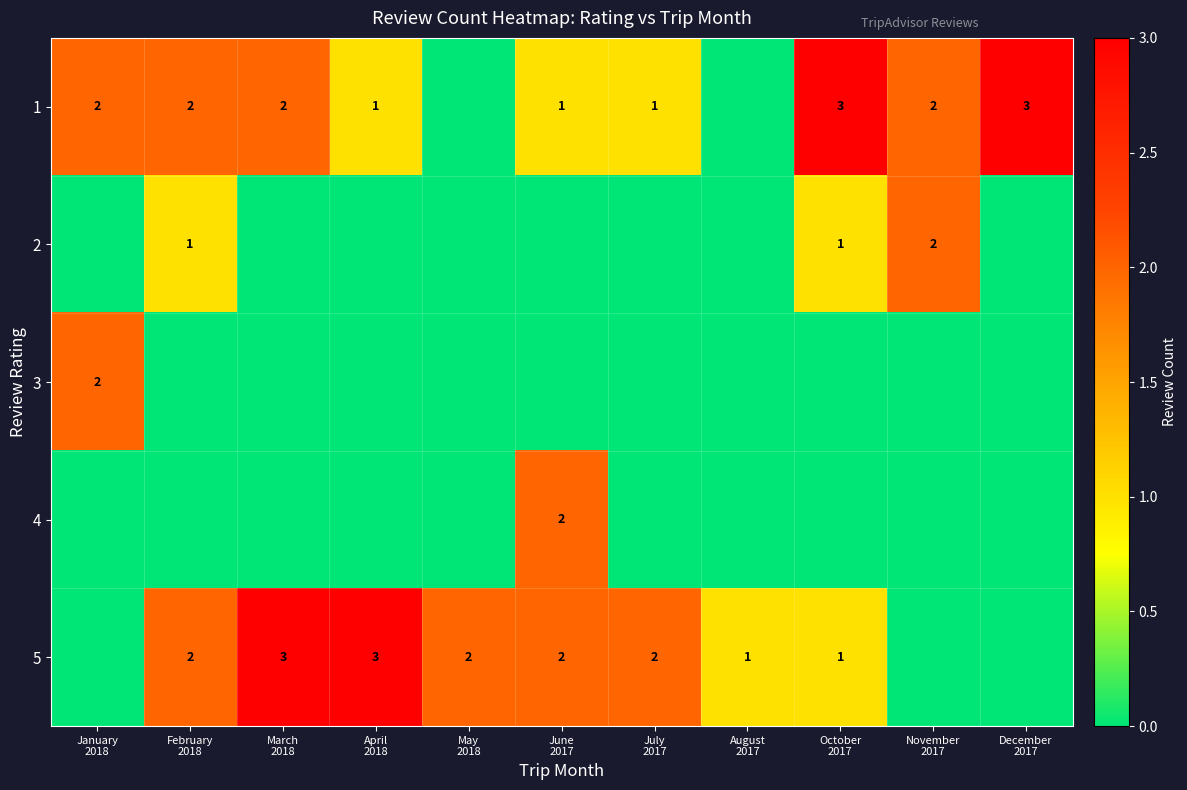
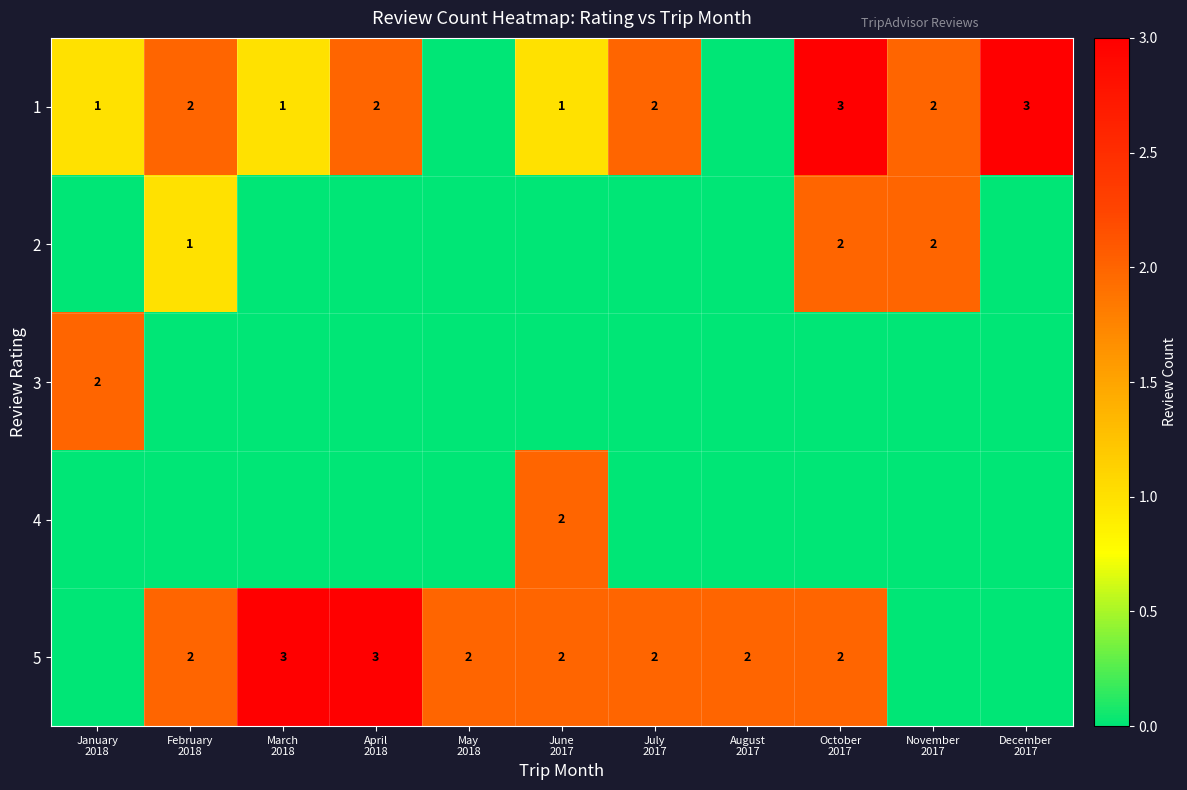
1, January 2018: 2 -> 1
1, March 2018: 2 -> 1
1, April 2018: 1 -> 2
1, July 2017: 1 -> 2
2, October 2017: 1 -> 2
5, August 2017: 1 -> 2
5, October 2017: 1 -> 2
